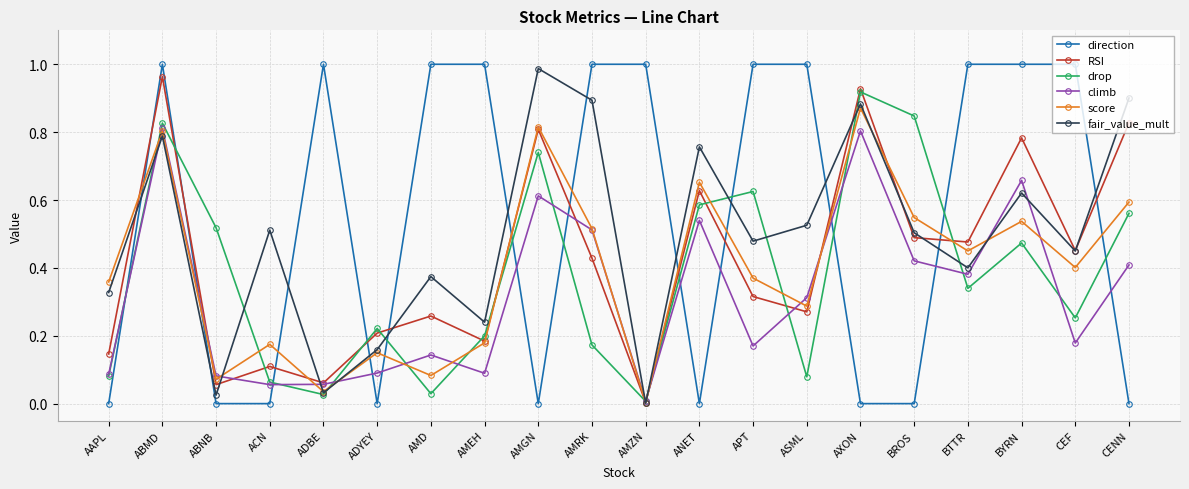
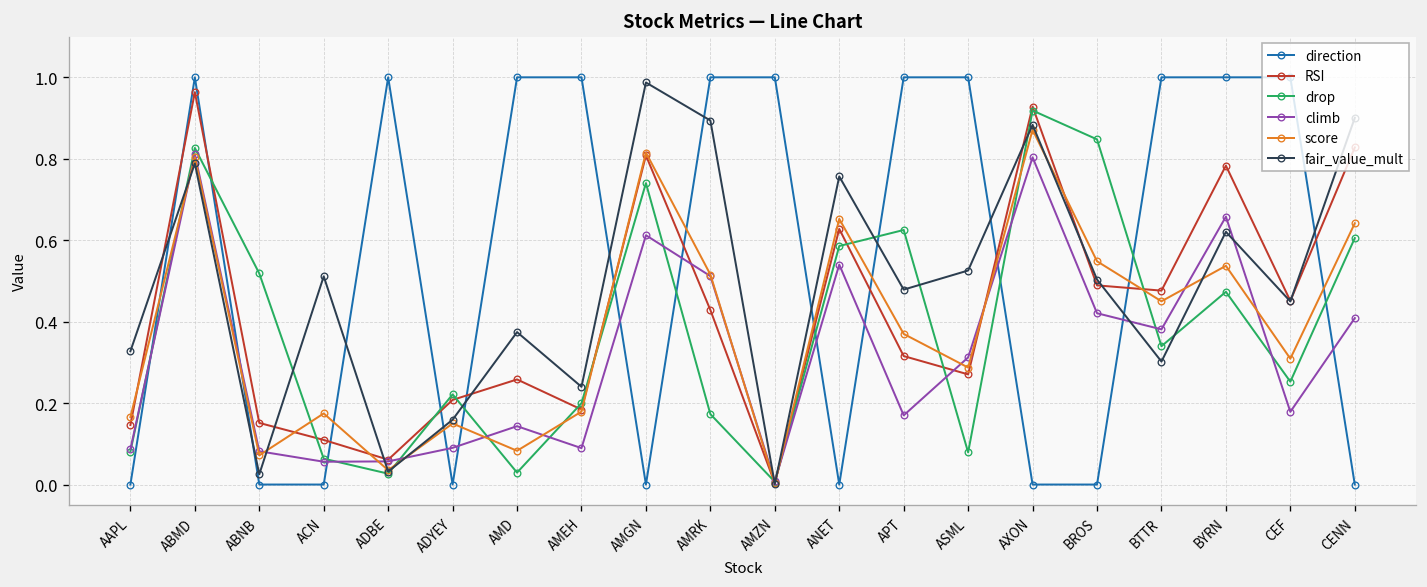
score, AAPL: 0.36 -> 0.17
RSI, ABNB: 0.06 -> 0.15
fair_value_mult, BTTR: 0.40 -> 0.30
score, CEF: 0.40 -> 0.31
drop, CENN: 0.56 -> 0.61
score, CENN: 0.59 -> 0.64
